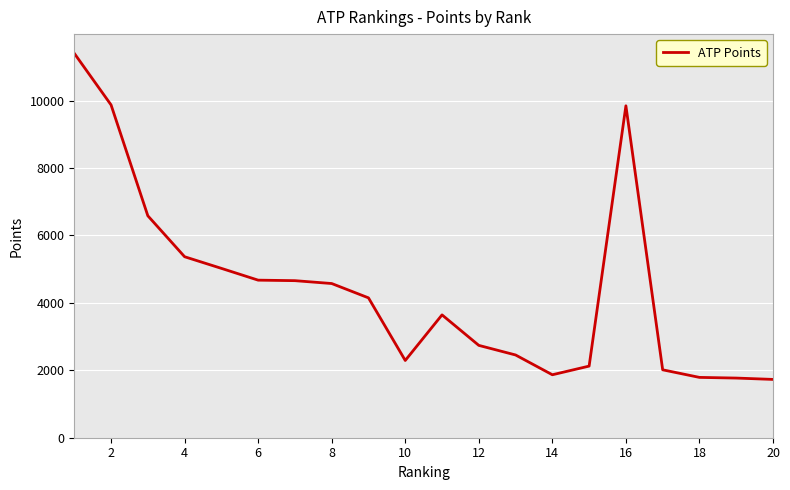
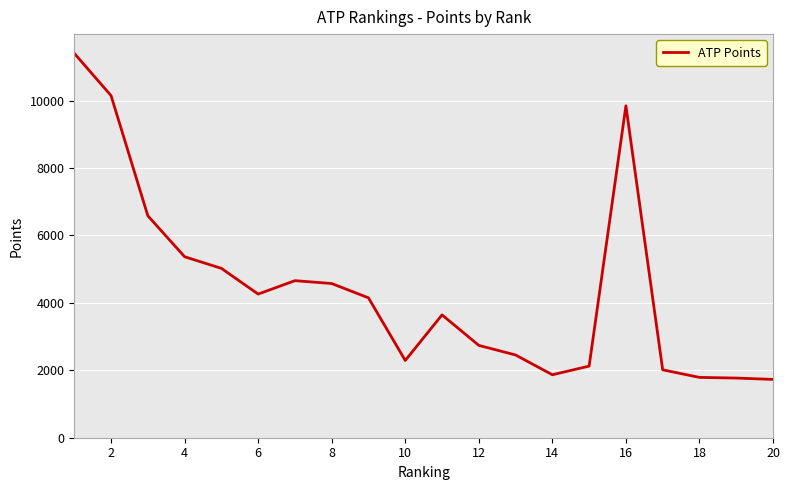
2: 9900 -> 10200
6: 4700 -> 4300
